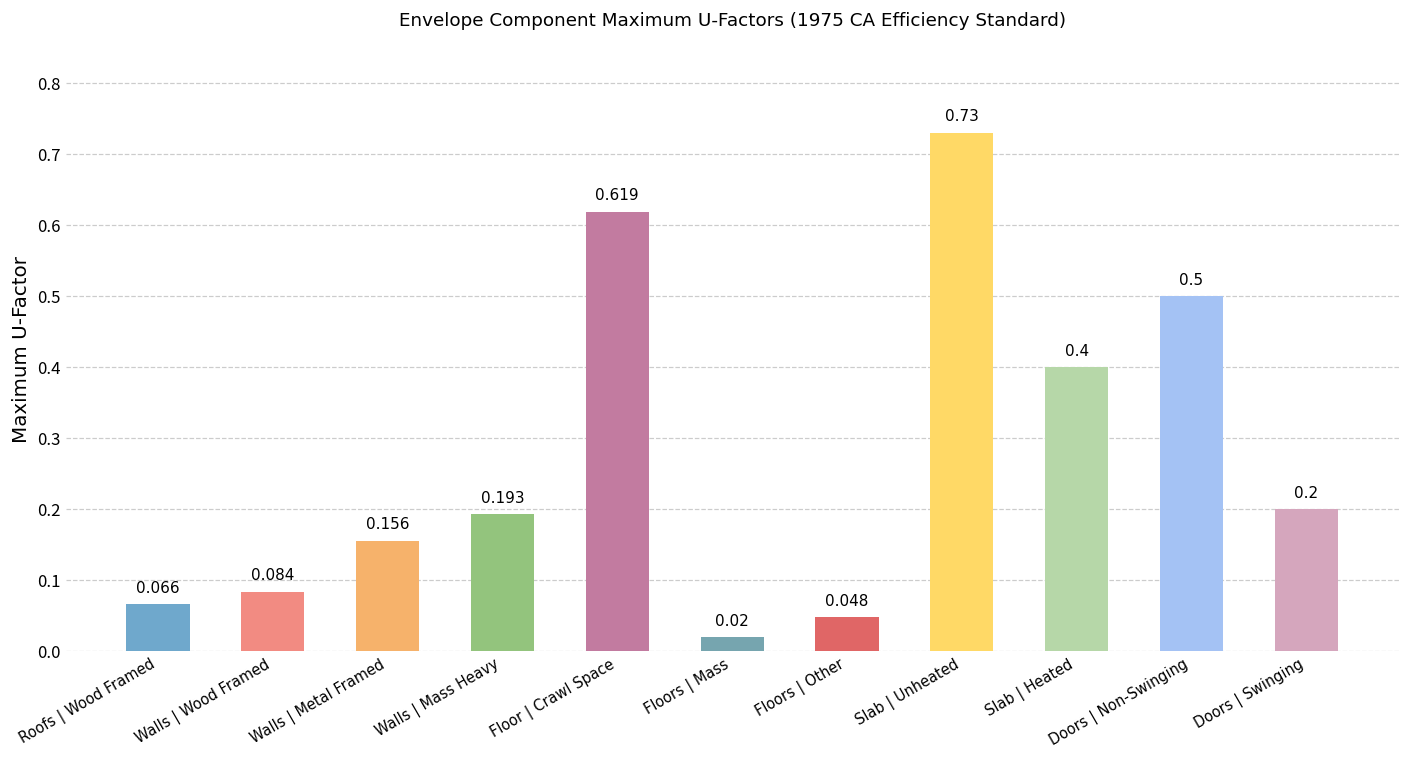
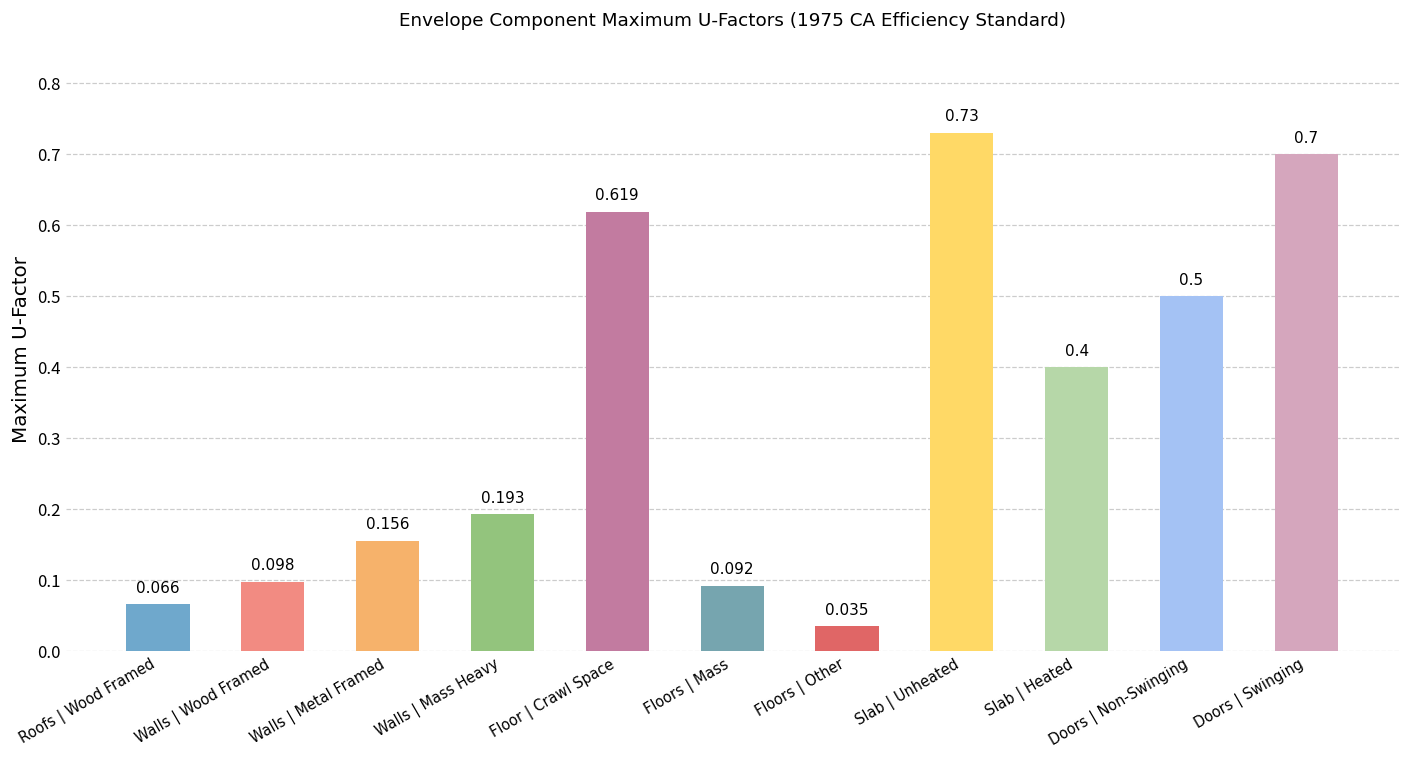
Walls | Wood Framed: 0.084 -> 0.098
Floors | Mass: 0.02 -> 0.092
Floors | Other: 0.048 -> 0.035
Doors | Swinging: 0.2 -> 0.7
